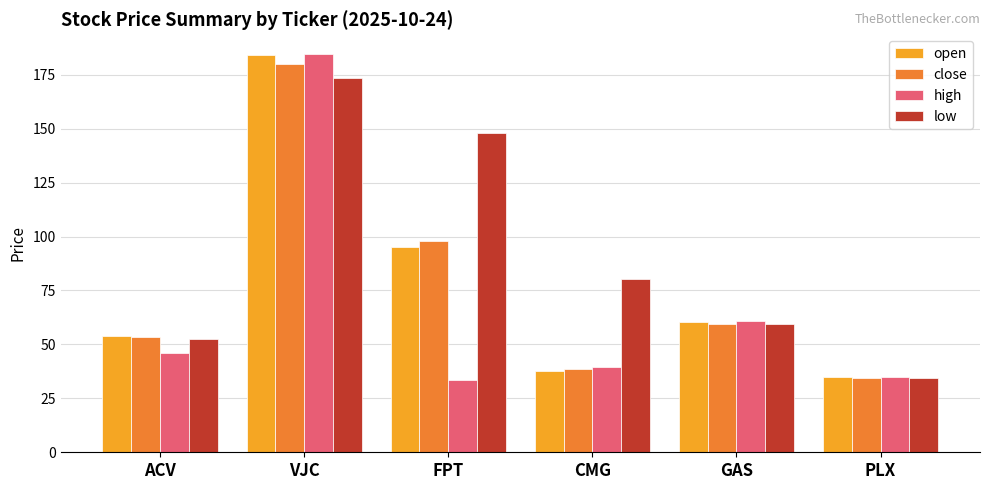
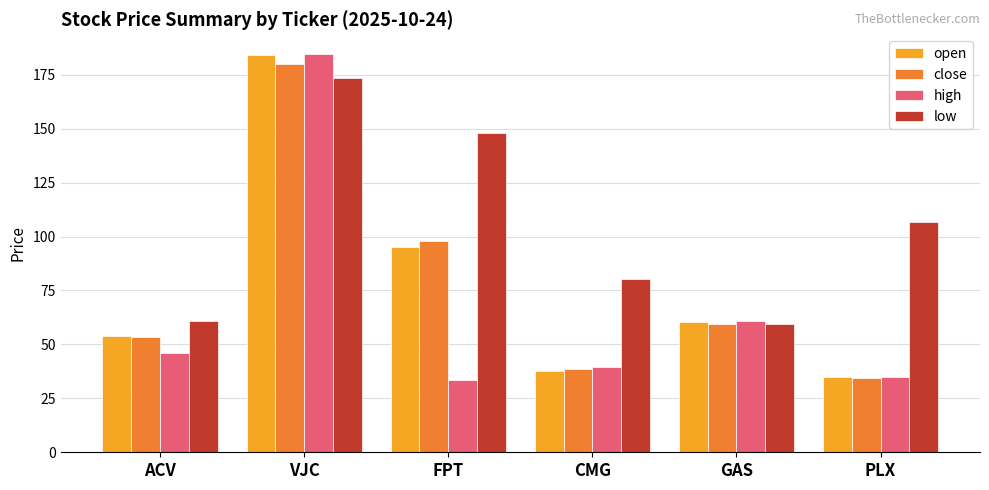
low, ACV: 53 -> 61
low, PLX: 34 -> 107
